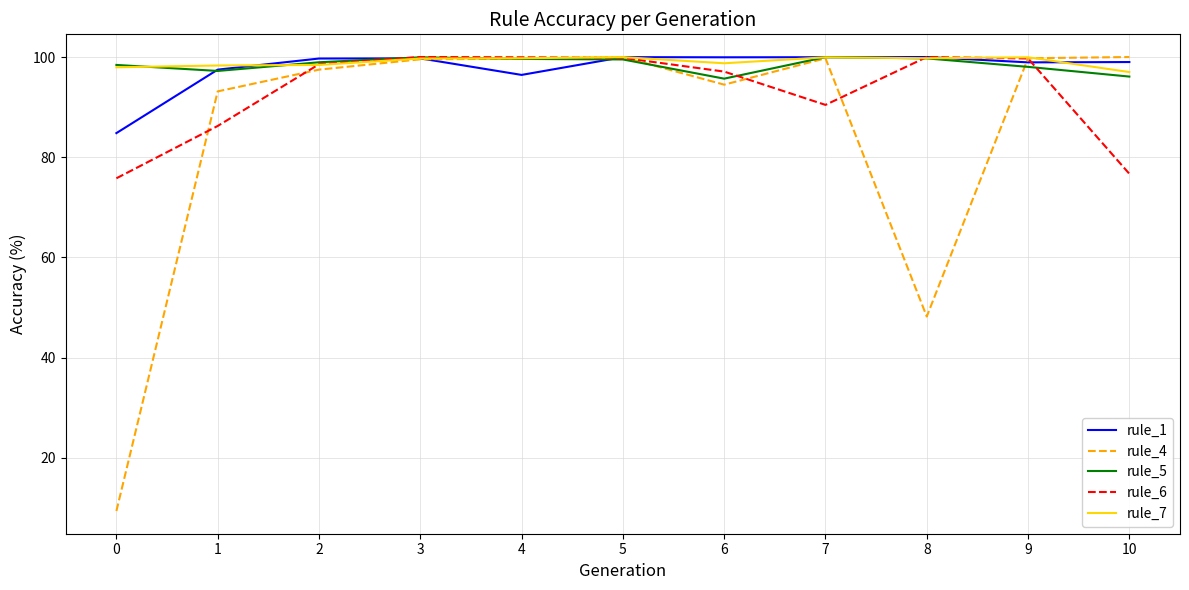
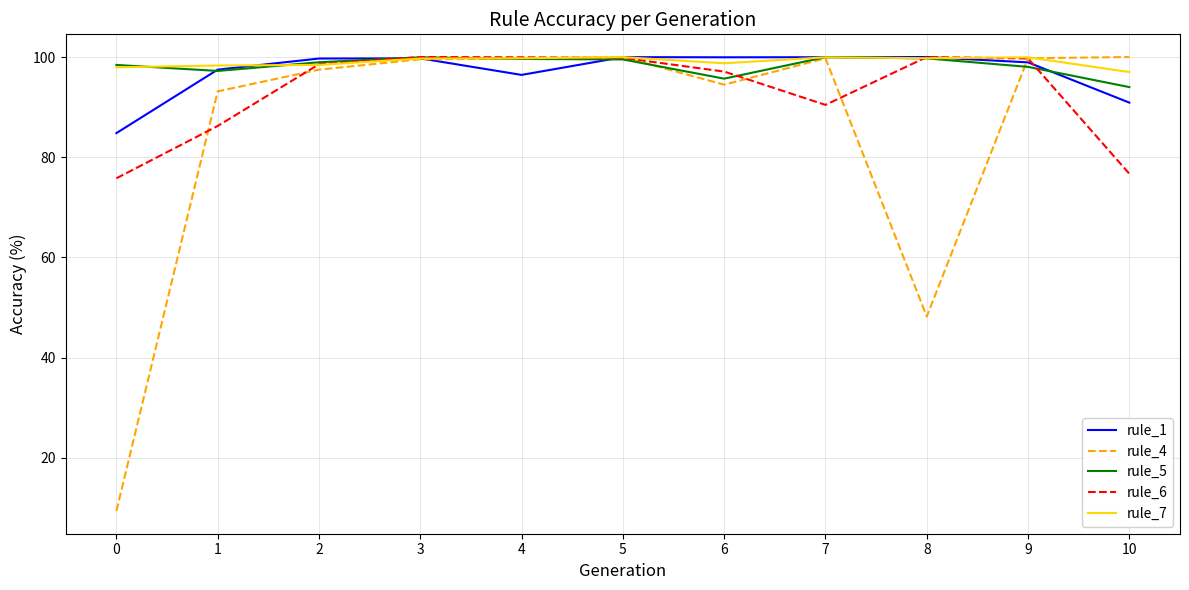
rule_1, 10: 99 -> 91
rule_5, 10: 96 -> 94
